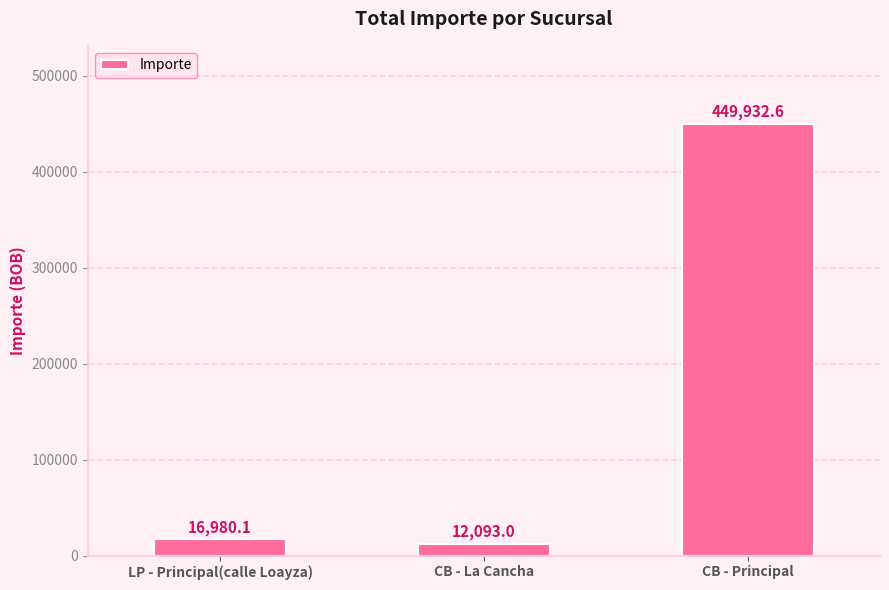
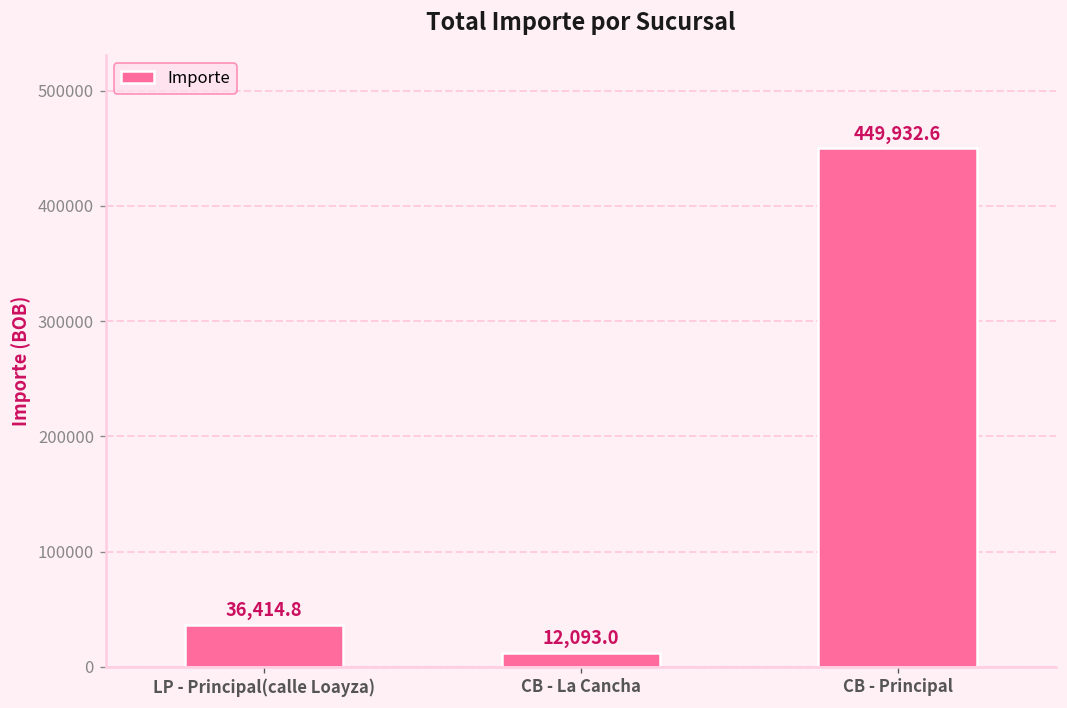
LP - Principal(calle Loayza): 16,980.1 -> 36,414.8
